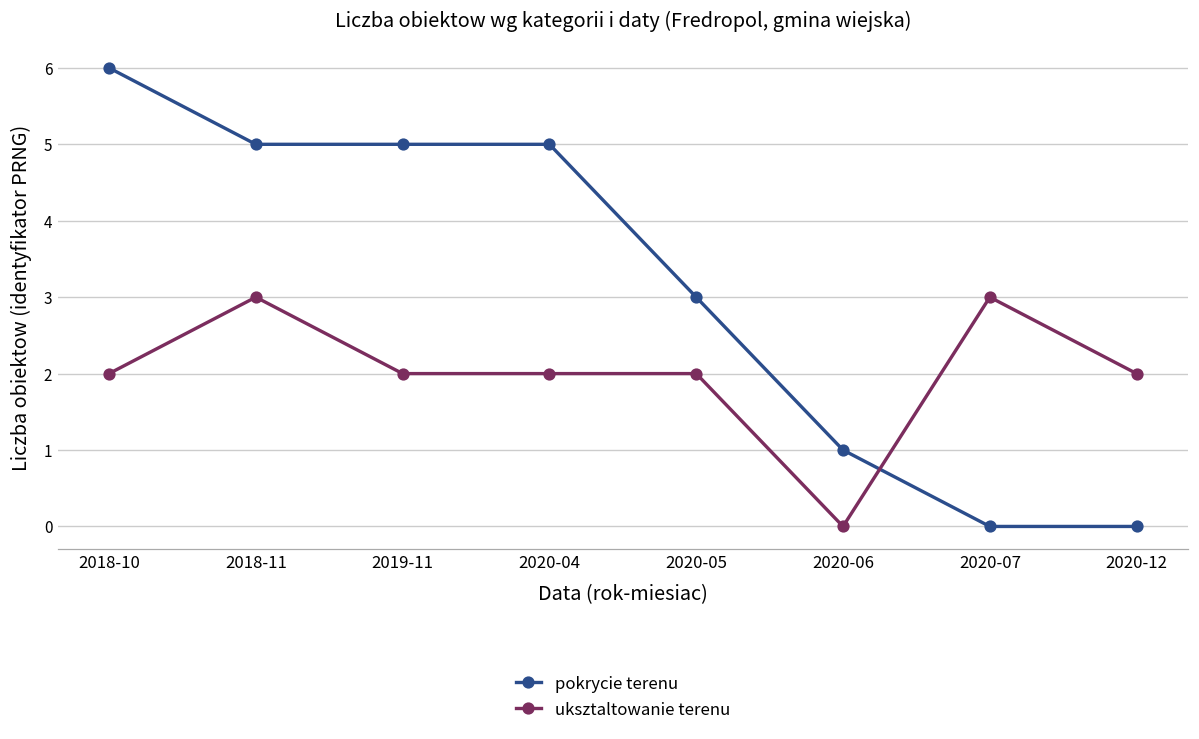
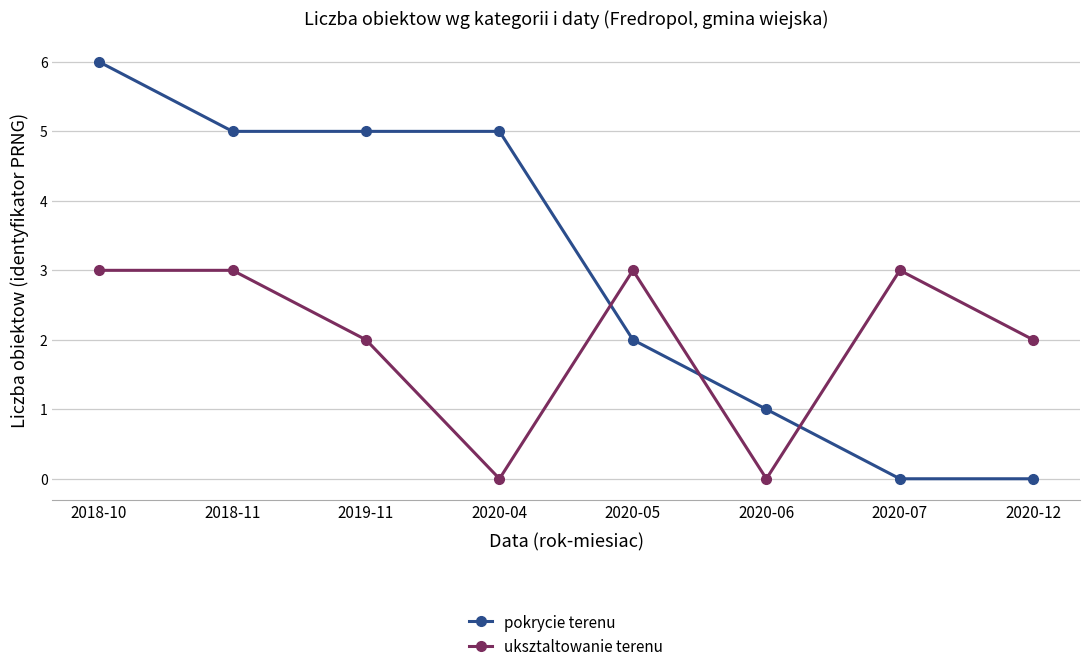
uksztaltowanie terenu, 2018-10: 2 -> 3
uksztaltowanie terenu, 2020-04: 2 -> 0
pokrycie terenu, 2020-05: 3 -> 2
uksztaltowanie terenu, 2020-05: 2 -> 3
